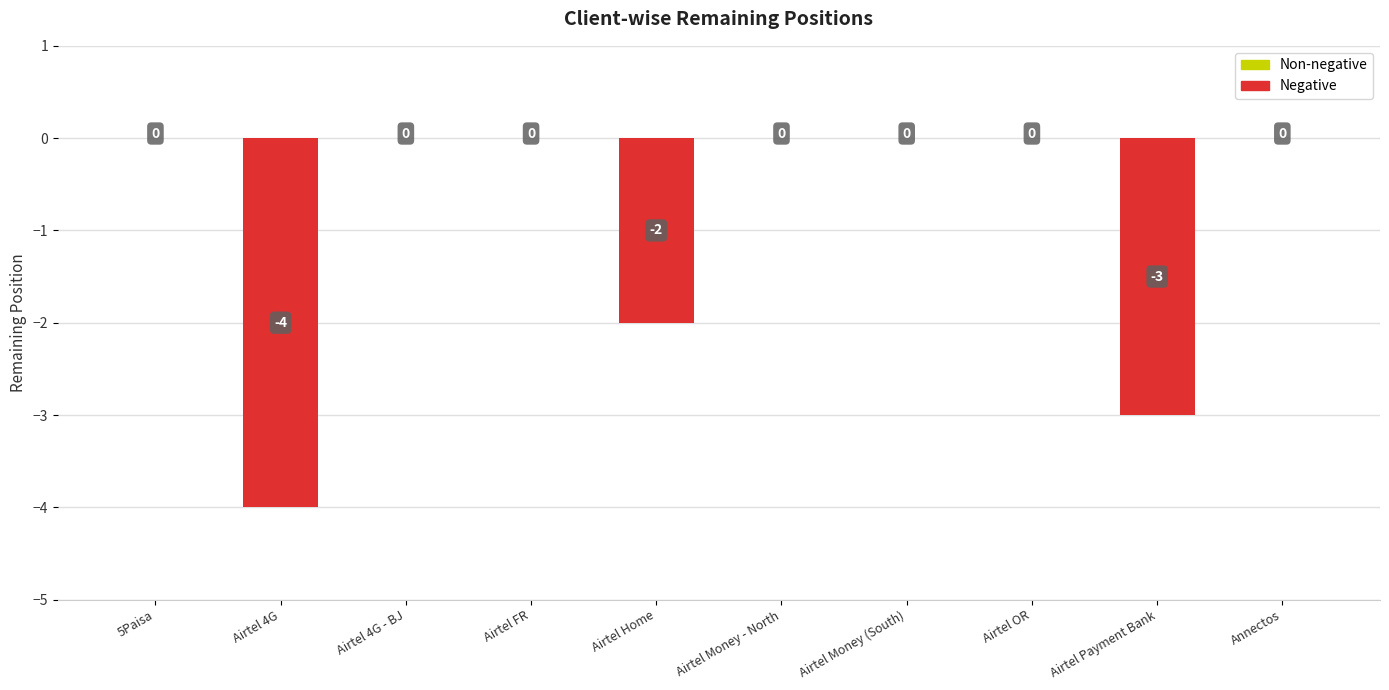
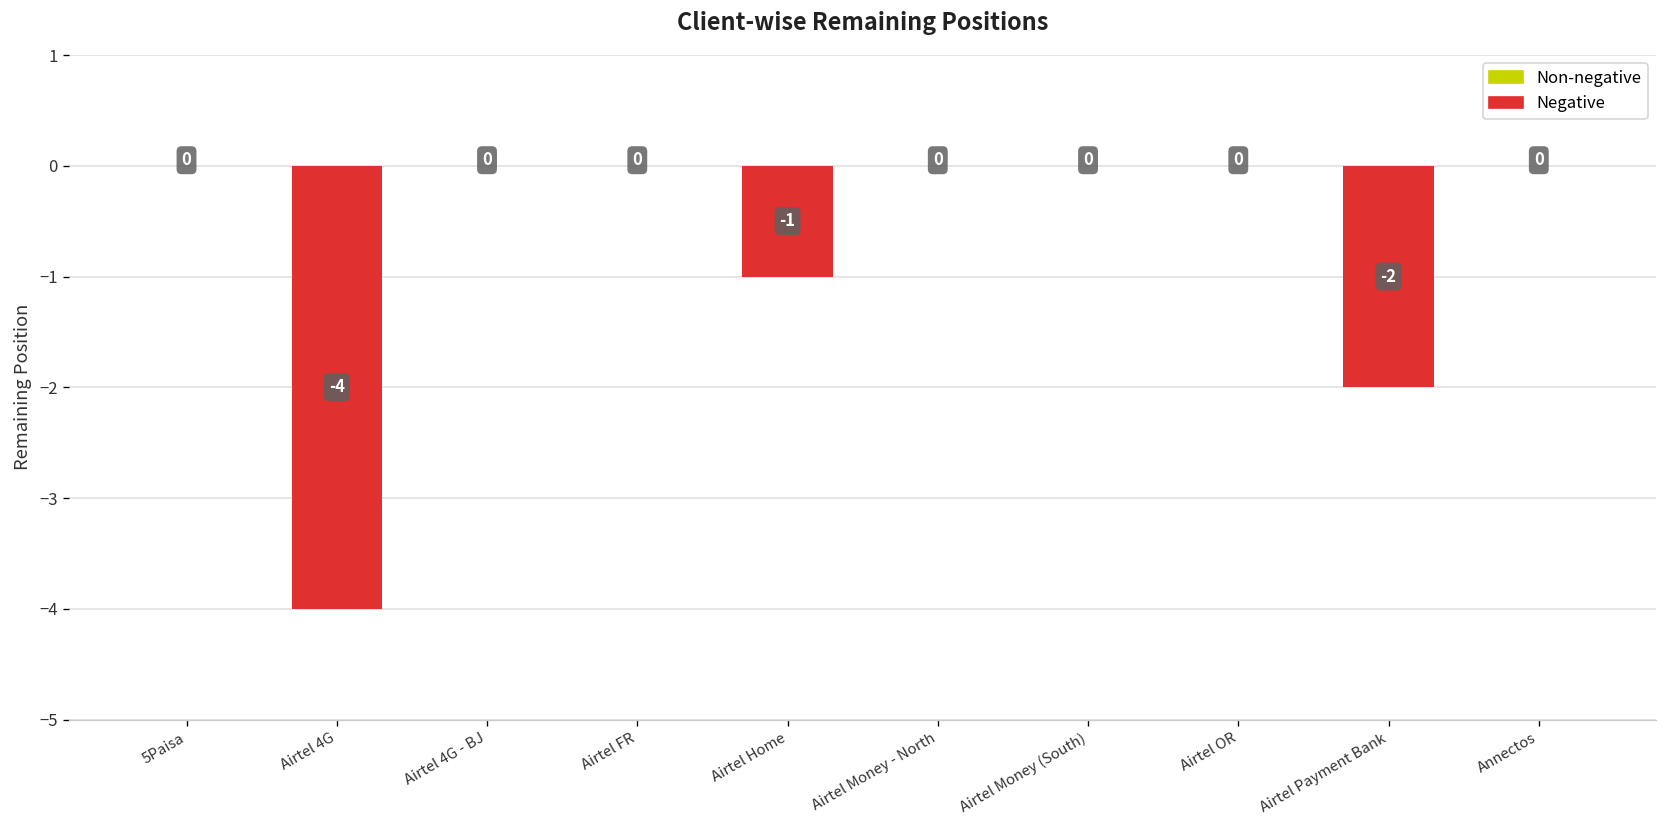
Airtel Home: -2 -> -1
Airtel Payment Bank: -3 -> -2
